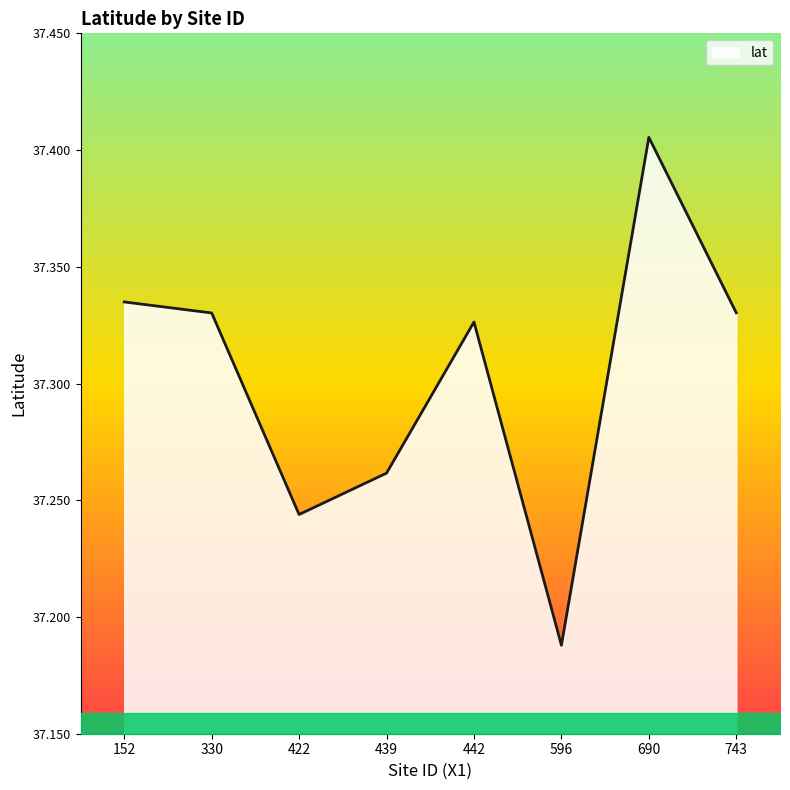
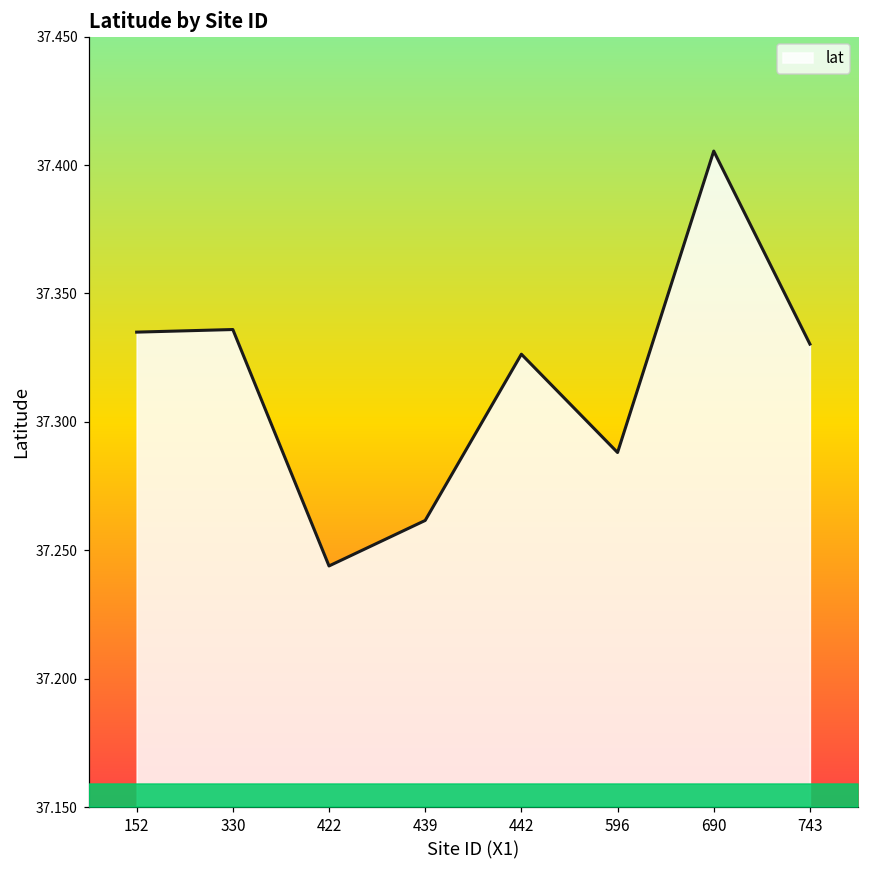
lat, 330: 37.330 -> 37.336
lat, 596: 37.188 -> 37.288
